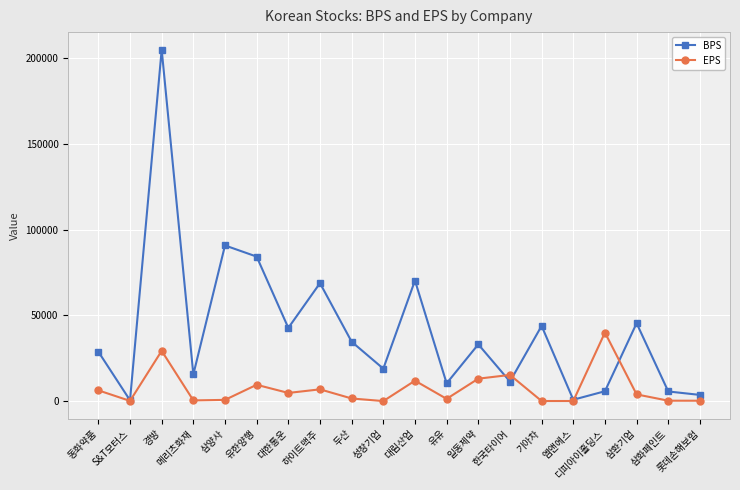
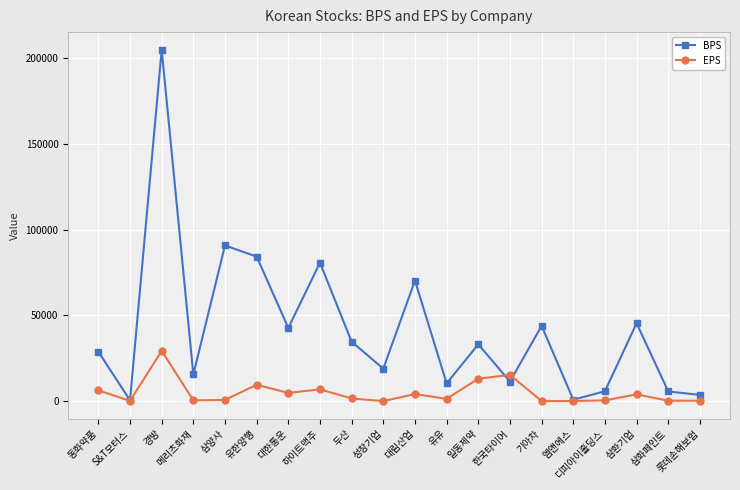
BPS, 하이트맥주: 69000 -> 81000
EPS, 대림산업: 12000 -> 4000
EPS, 디피아이홀딩스: 40000 -> 0
